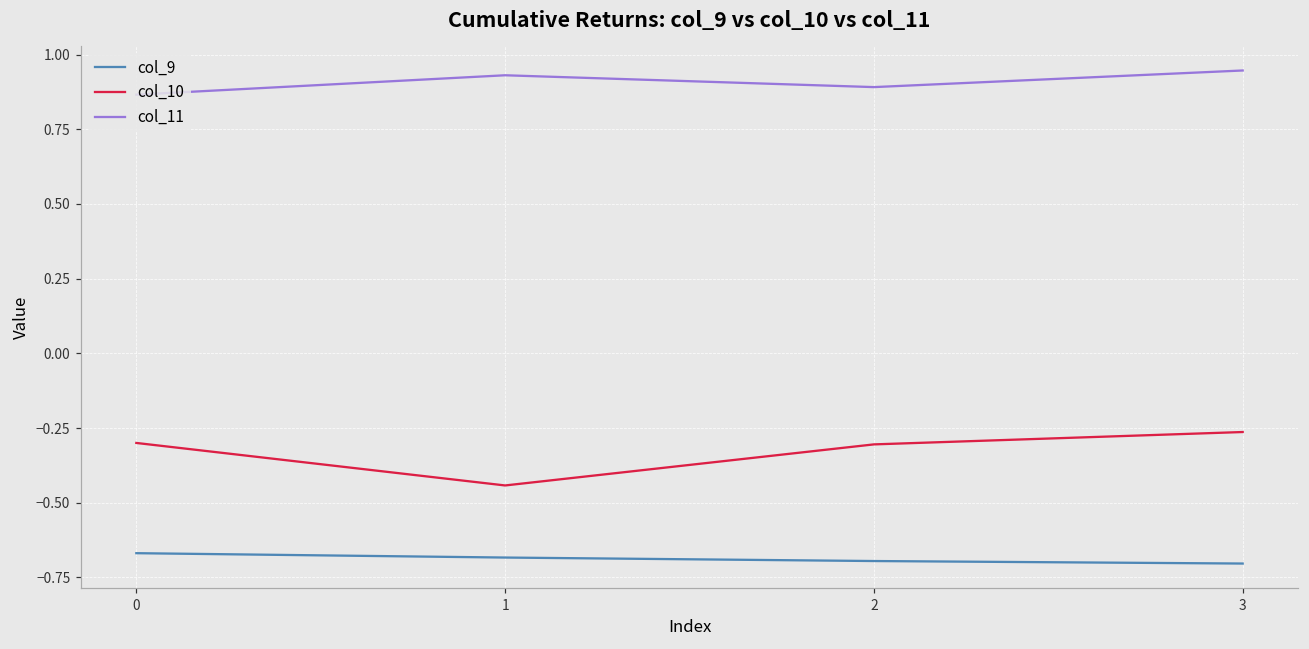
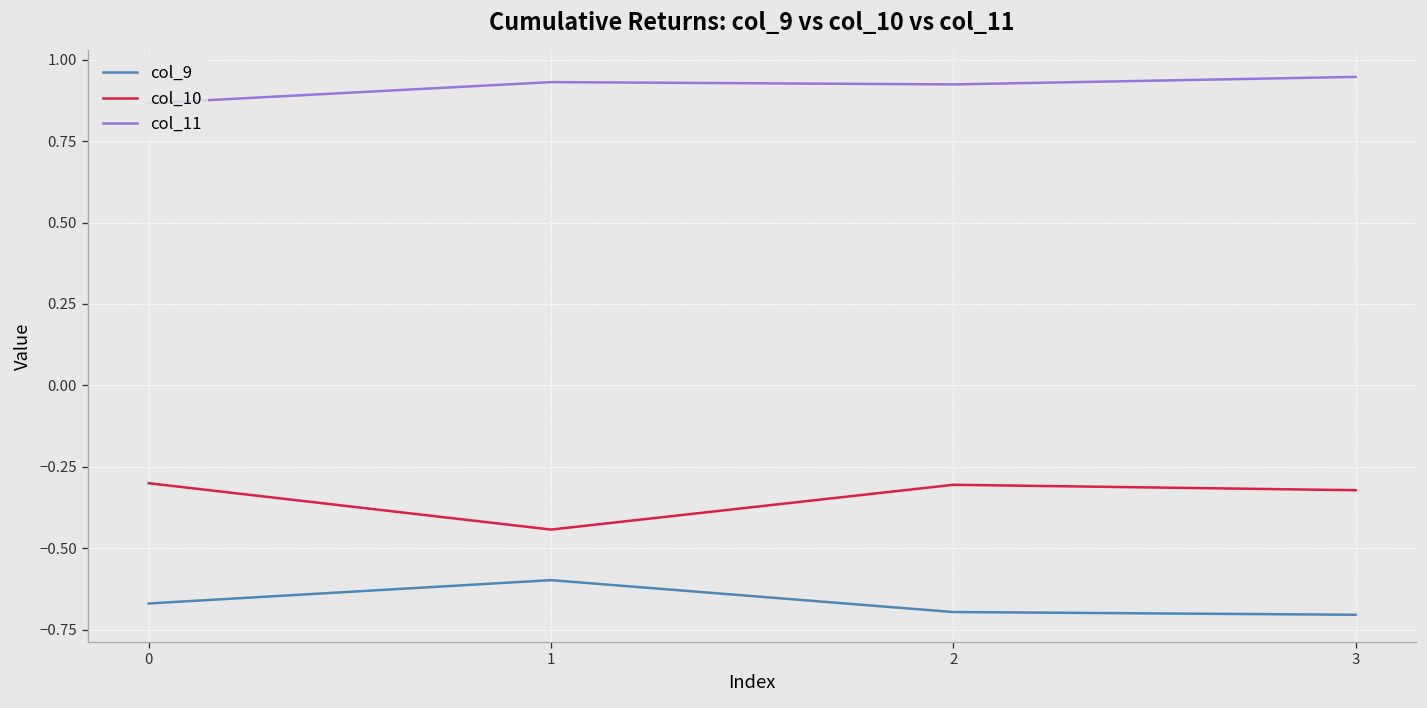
col_9, 1: -0.68 -> -0.60
col_11, 2: 0.89 -> 0.92
col_10, 3: -0.26 -> -0.32
